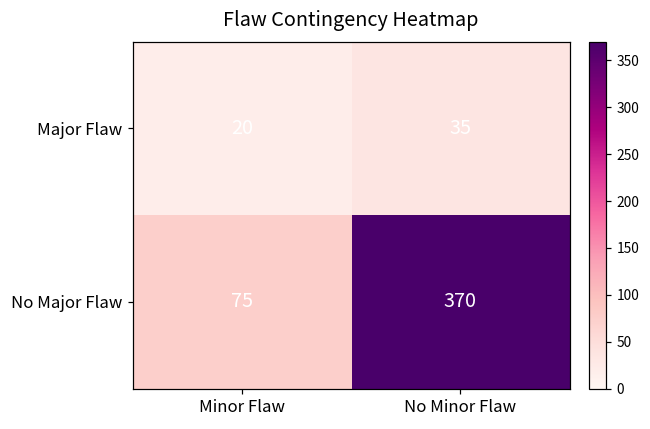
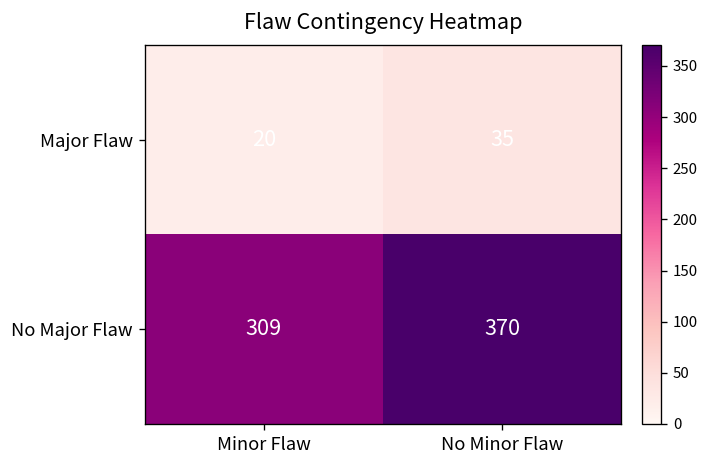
No Major Flaw, Minor Flaw: 75 -> 309
